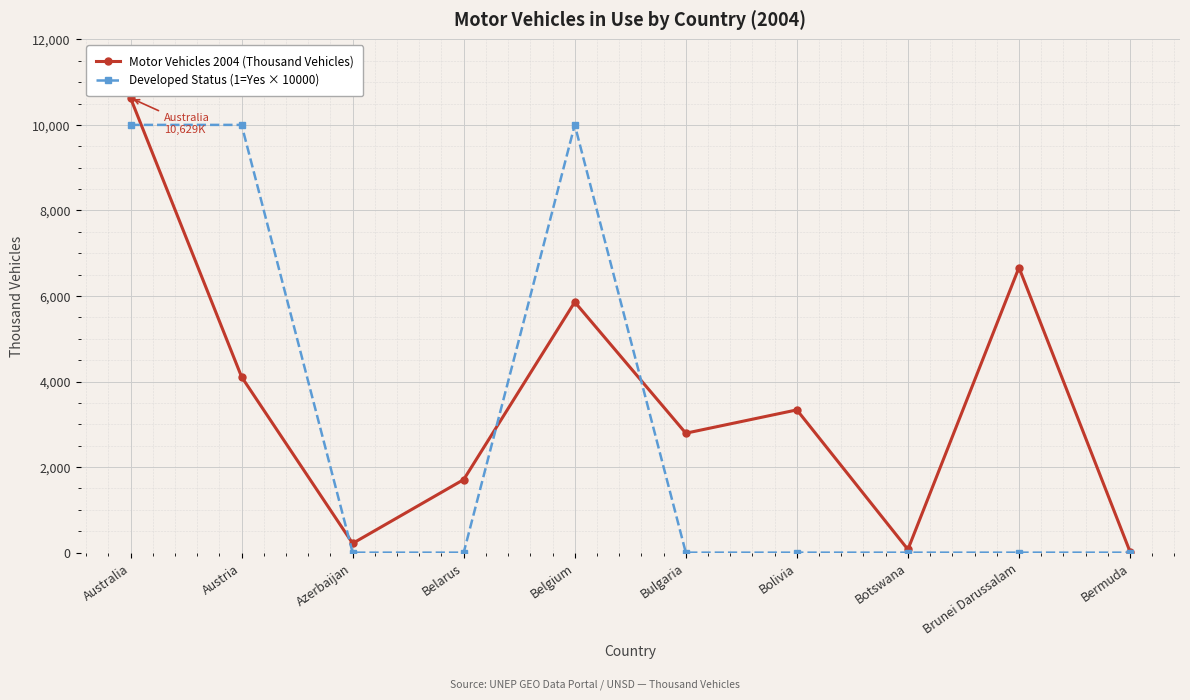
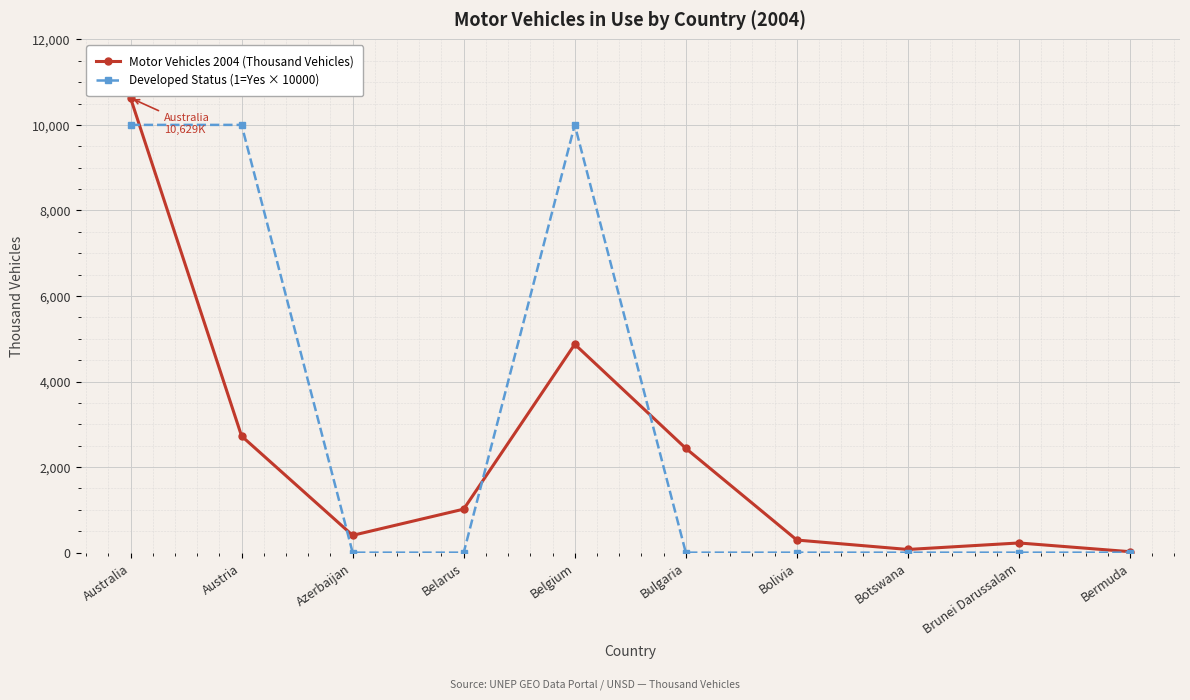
Motor Vehicles 2004 (Thousand Vehicles), Austria: 4,100 -> 2,700
Motor Vehicles 2004 (Thousand Vehicles), Azerbaijan: 200 -> 400
Motor Vehicles 2004 (Thousand Vehicles), Belarus: 1,700 -> 1,000
Motor Vehicles 2004 (Thousand Vehicles), Belgium: 5,900 -> 4,900
Motor Vehicles 2004 (Thousand Vehicles), Bulgaria: 2,800 -> 2,400
Motor Vehicles 2004 (Thousand Vehicles), Bolivia: 3,300 -> 300
Motor Vehicles 2004 (Thousand Vehicles), Brunei Darussalam: 6,700 -> 200
